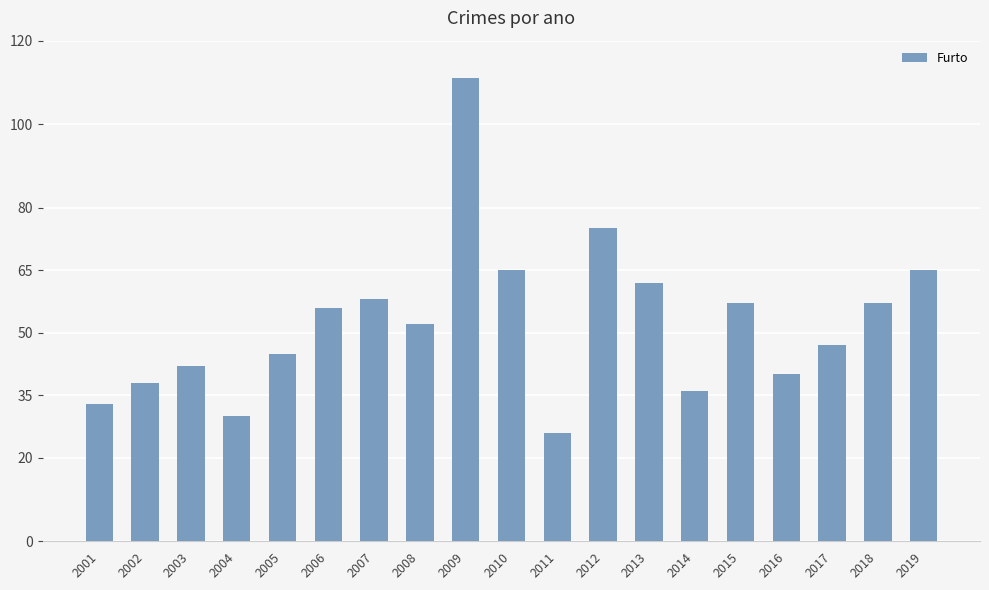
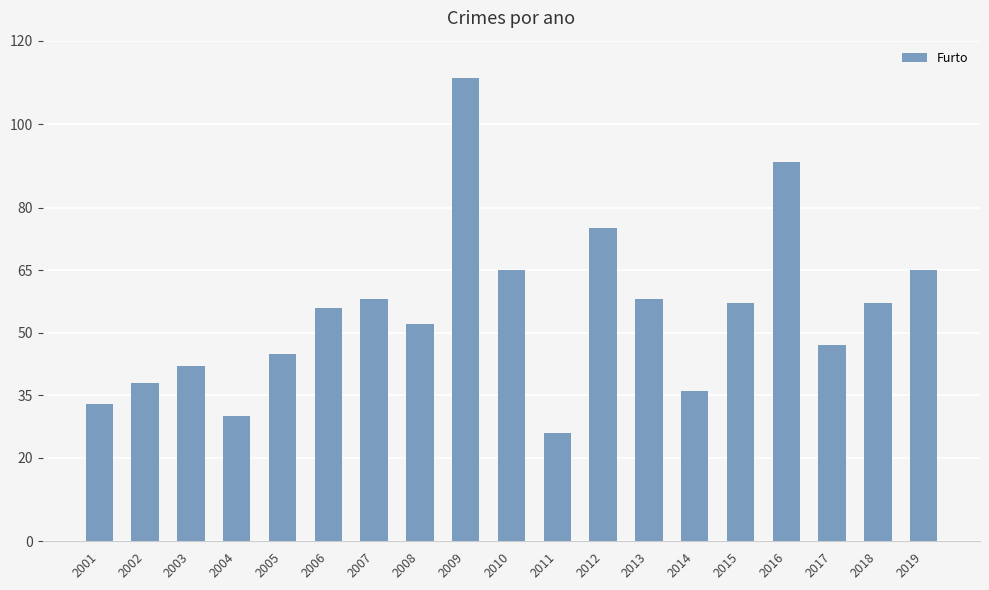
2013: 62 -> 58
2016: 40 -> 91
